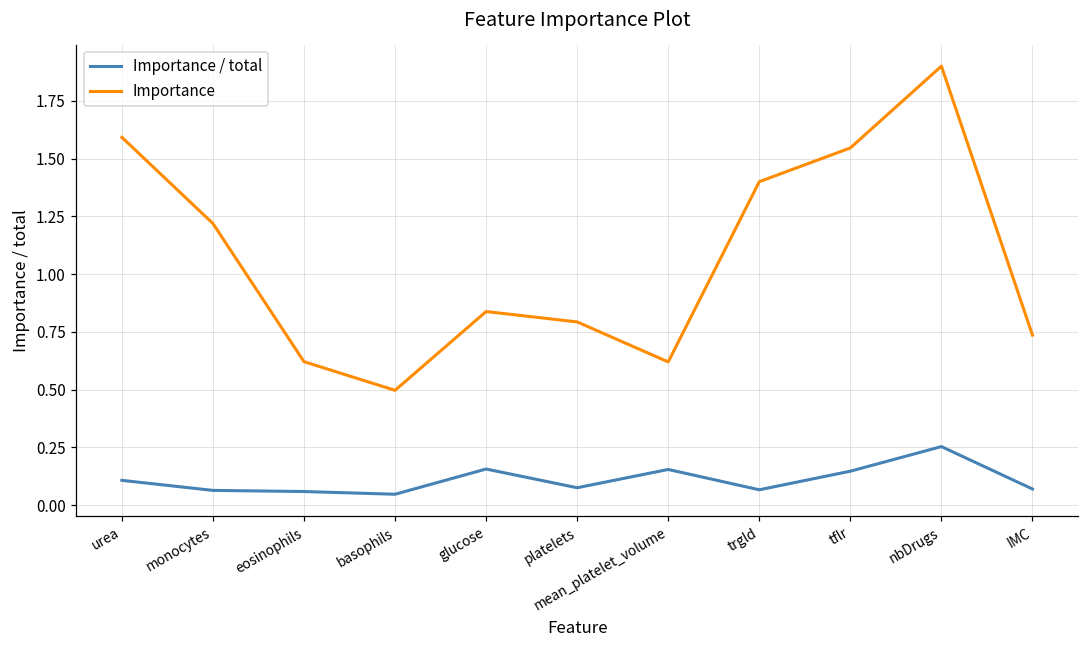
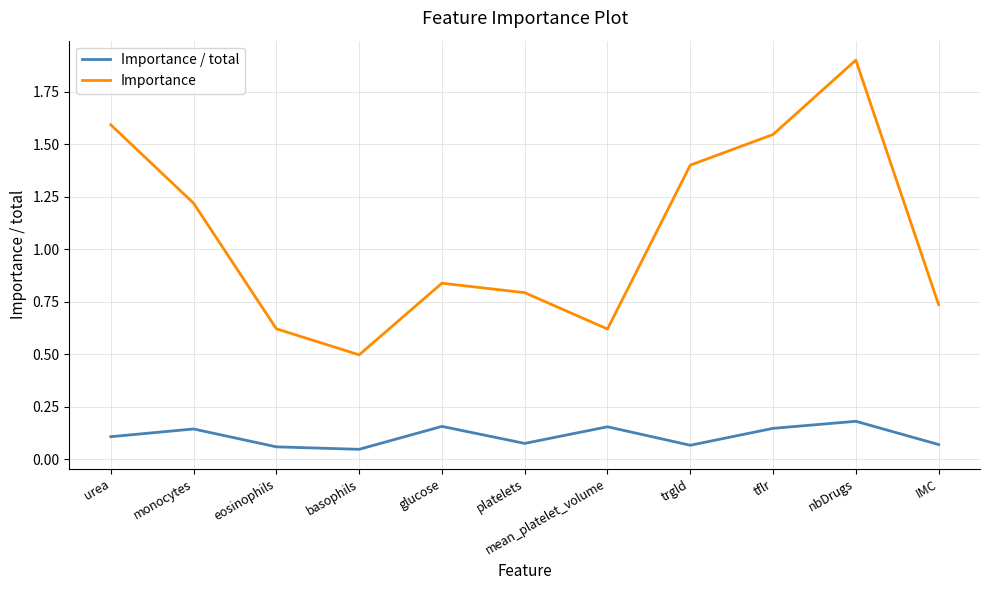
Importance / total, monocytes: 0.06 -> 0.14
Importance / total, nbDrugs: 0.25 -> 0.18
